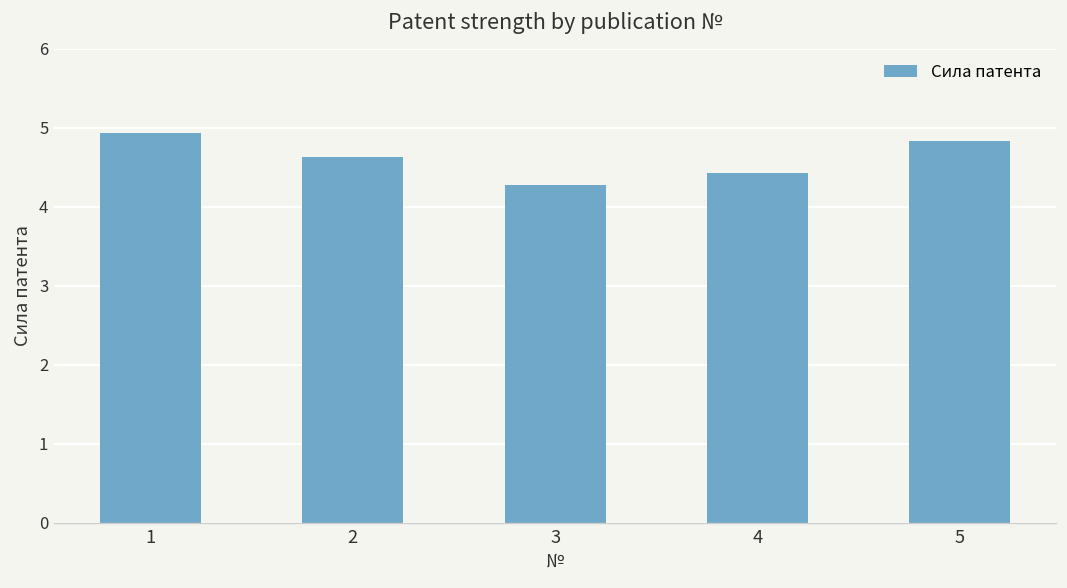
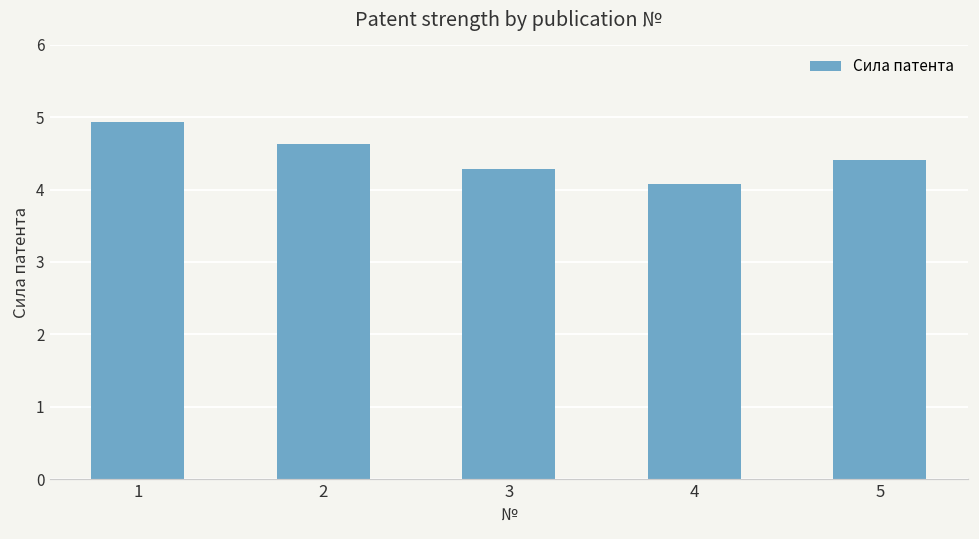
4: 4.4 -> 4.1
5: 4.8 -> 4.4
